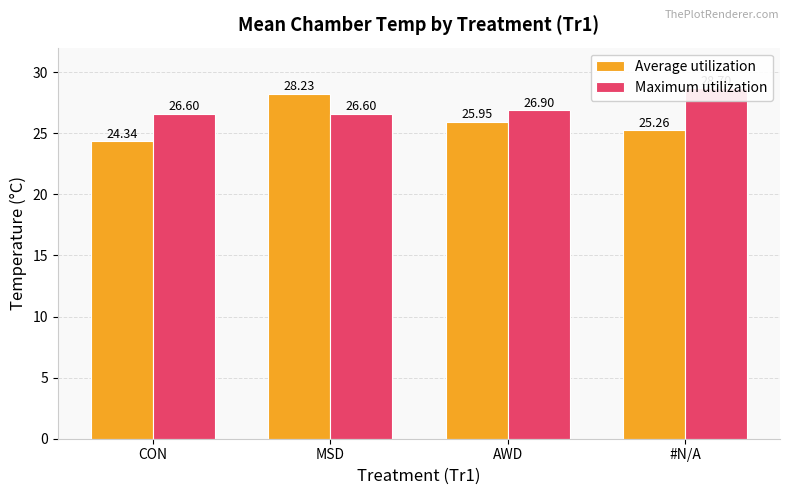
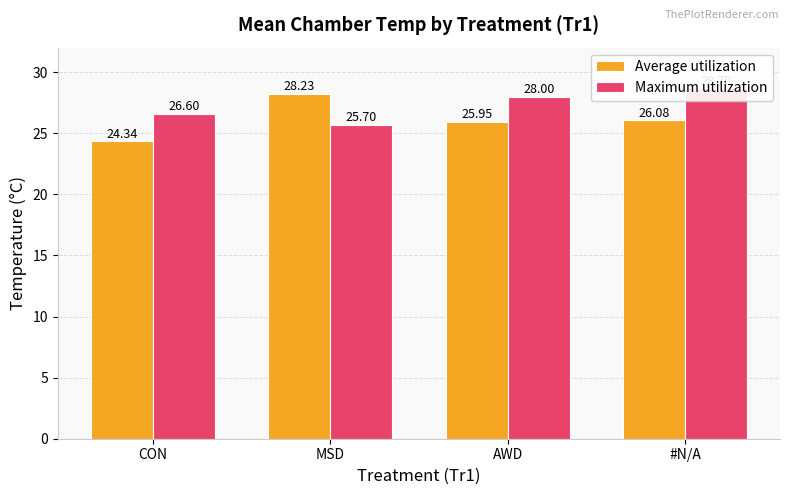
Maximum utilization, MSD: 26.60 -> 25.70
Maximum utilization, AWD: 26.90 -> 28.00
Average utilization, #N/A: 25.26 -> 26.08
